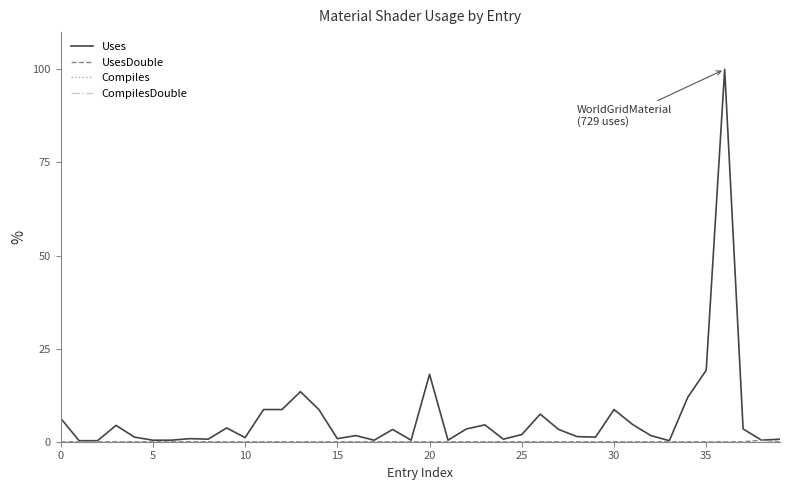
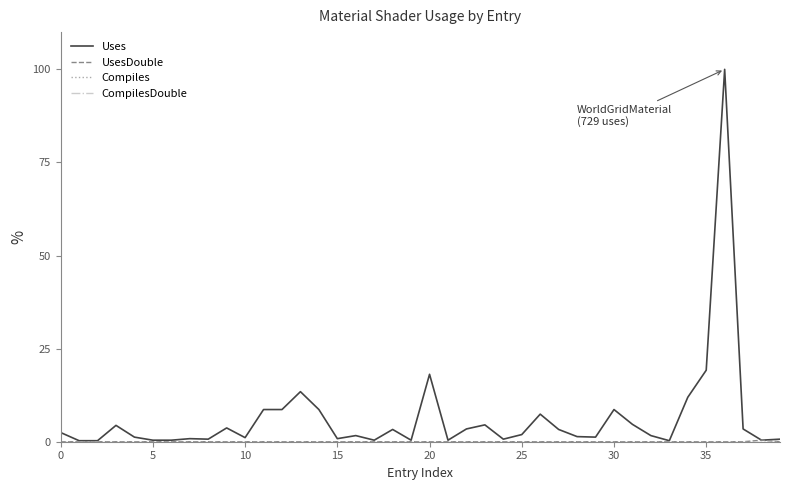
Uses, 0: 6 -> 2
